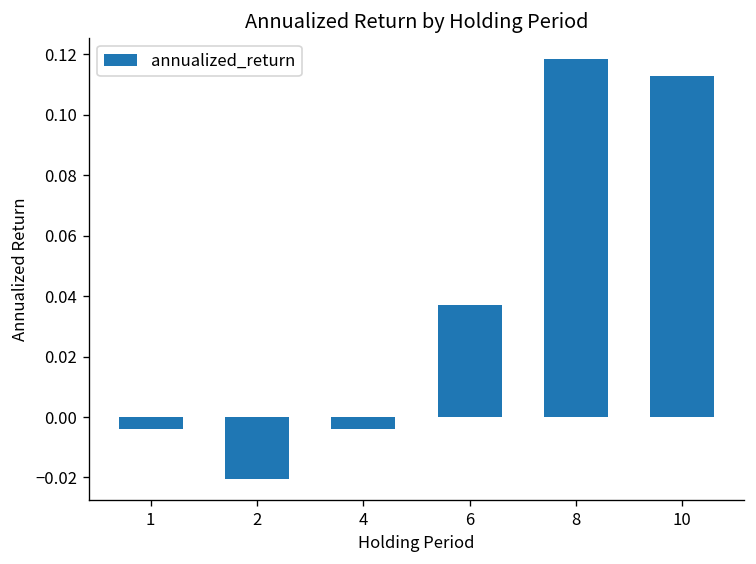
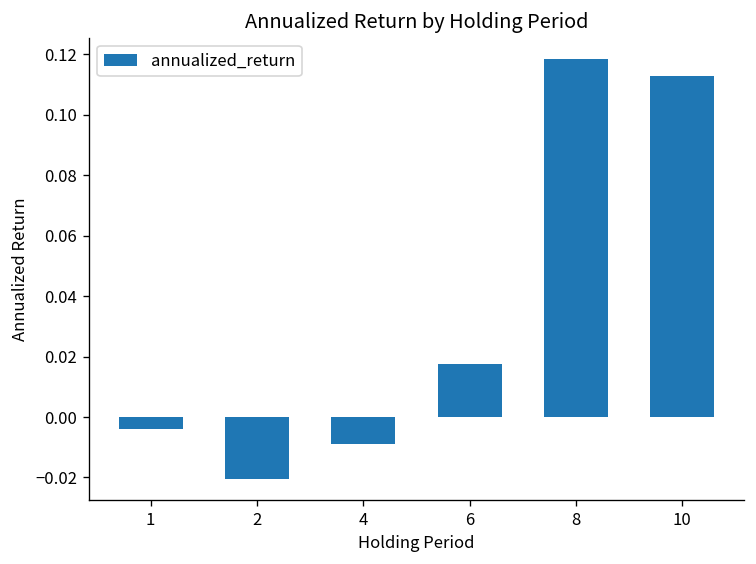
4: -0.004 -> -0.009
6: 0.037 -> 0.018
